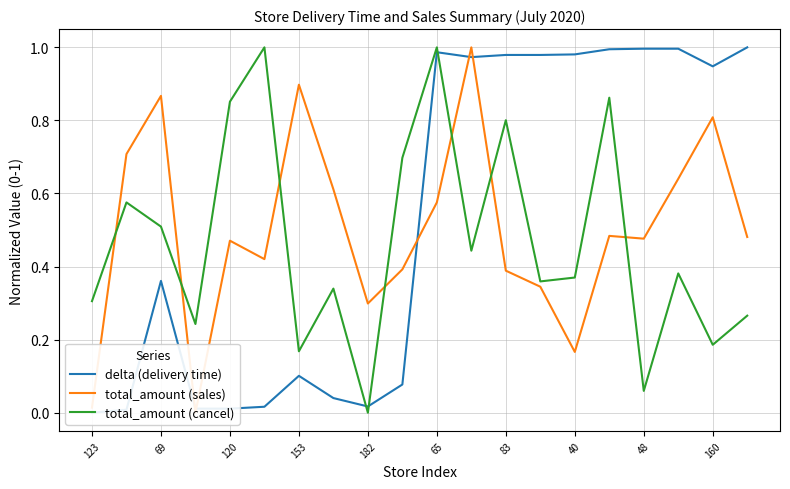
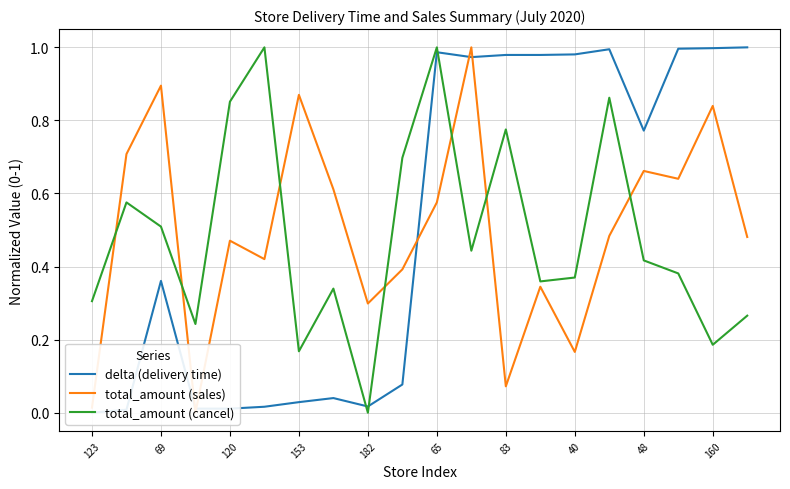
total_amount (sales), 69: 0.87 -> 0.90
delta (delivery time), 153: 0.10 -> 0.03
total_amount (sales), 153: 0.90 -> 0.87
total_amount (sales), 83: 0.39 -> 0.07
total_amount (cancel), 83: 0.80 -> 0.78
delta (delivery time), 48: 1.00 -> 0.77
total_amount (sales), 48: 0.48 -> 0.66
total_amount (cancel), 48: 0.06 -> 0.42
delta (delivery time), 160: 0.95 -> 1.00
total_amount (sales), 160: 0.81 -> 0.84
